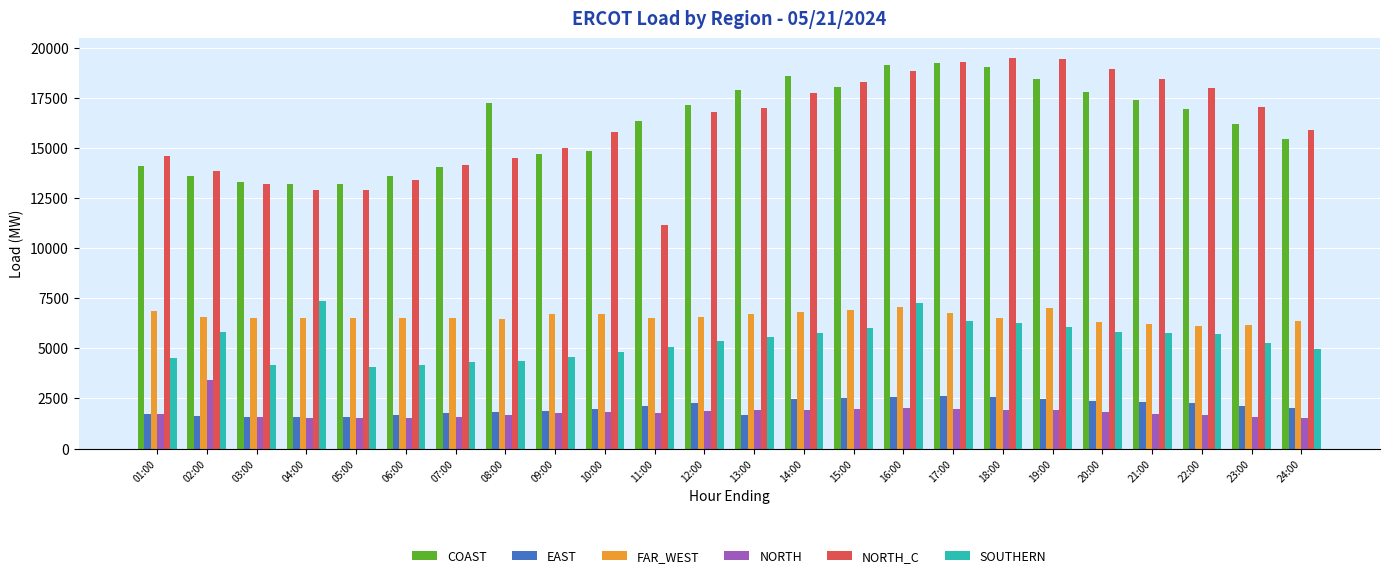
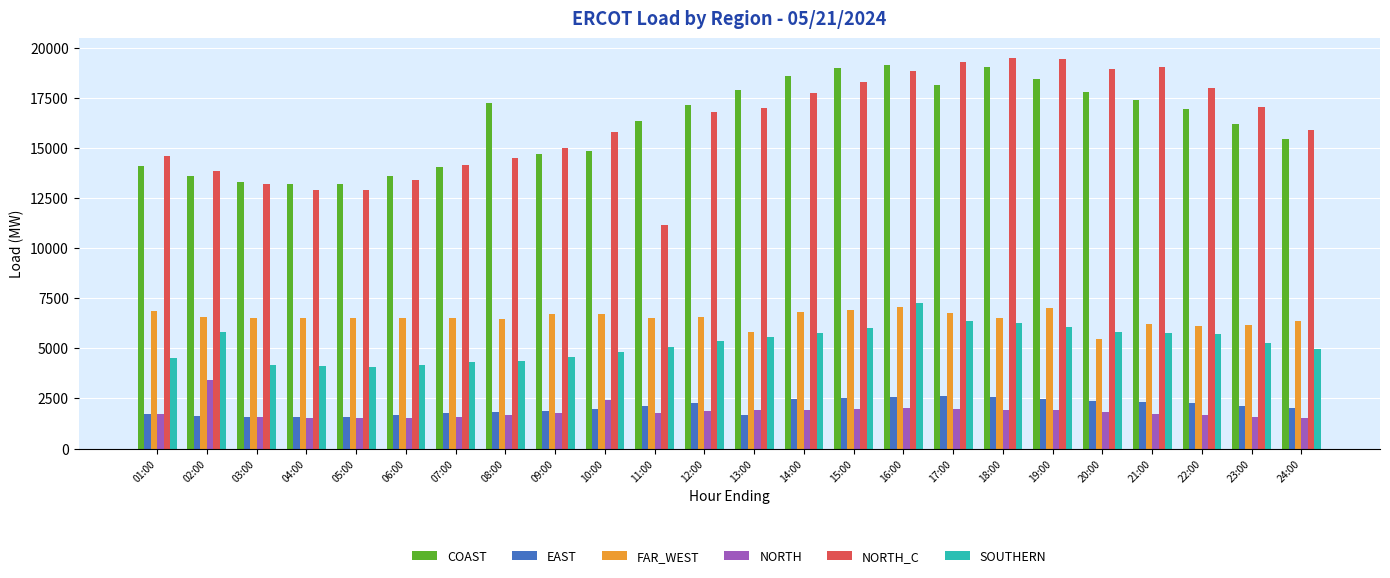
SOUTHERN, 04:00: 7300 -> 4100
NORTH, 10:00: 1800 -> 2400
FAR_WEST, 13:00: 6700 -> 5800
COAST, 15:00: 18000 -> 19000
COAST, 17:00: 19200 -> 18100
FAR_WEST, 20:00: 6300 -> 5500
NORTH_C, 21:00: 18400 -> 19000
